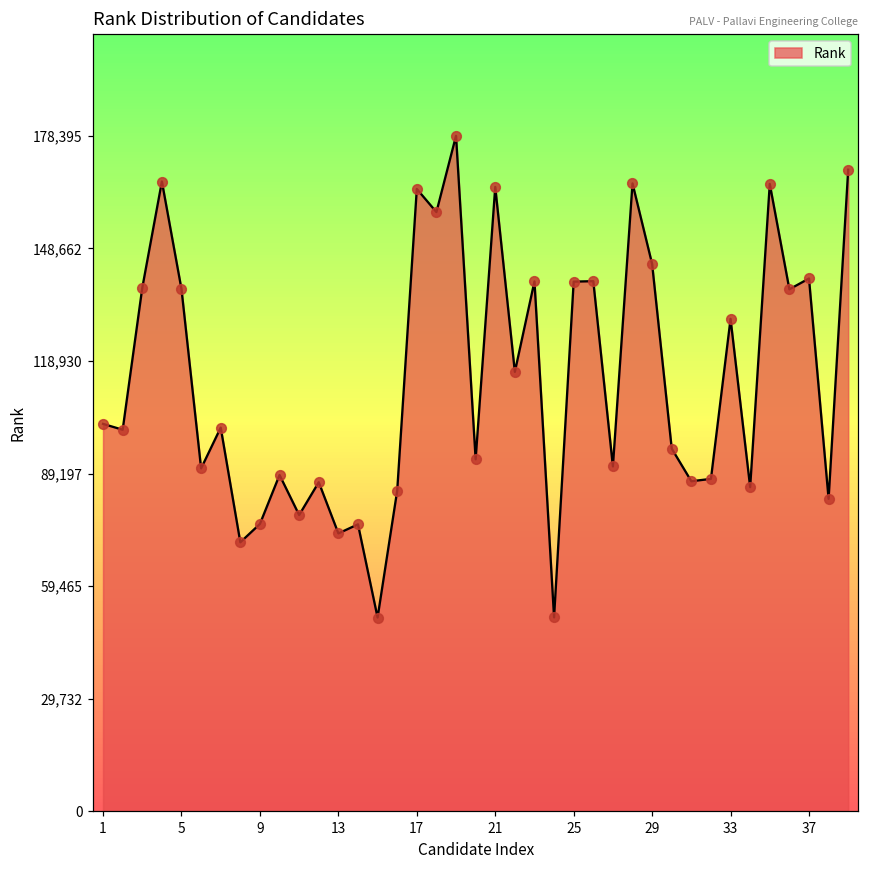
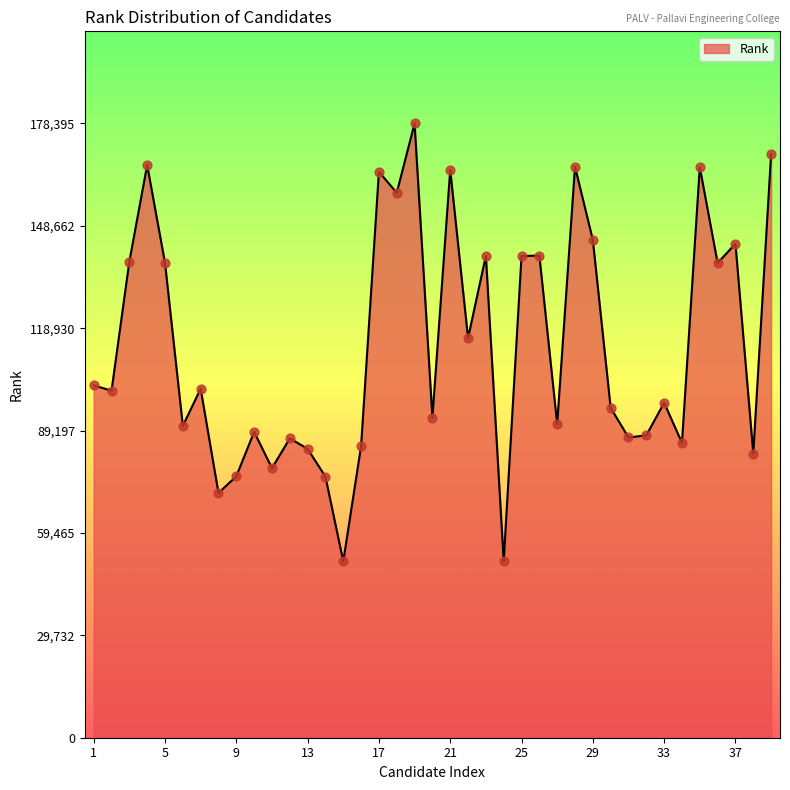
13: 73,000 -> 84,000
33: 130,000 -> 97,000
37: 141,000 -> 143,000
